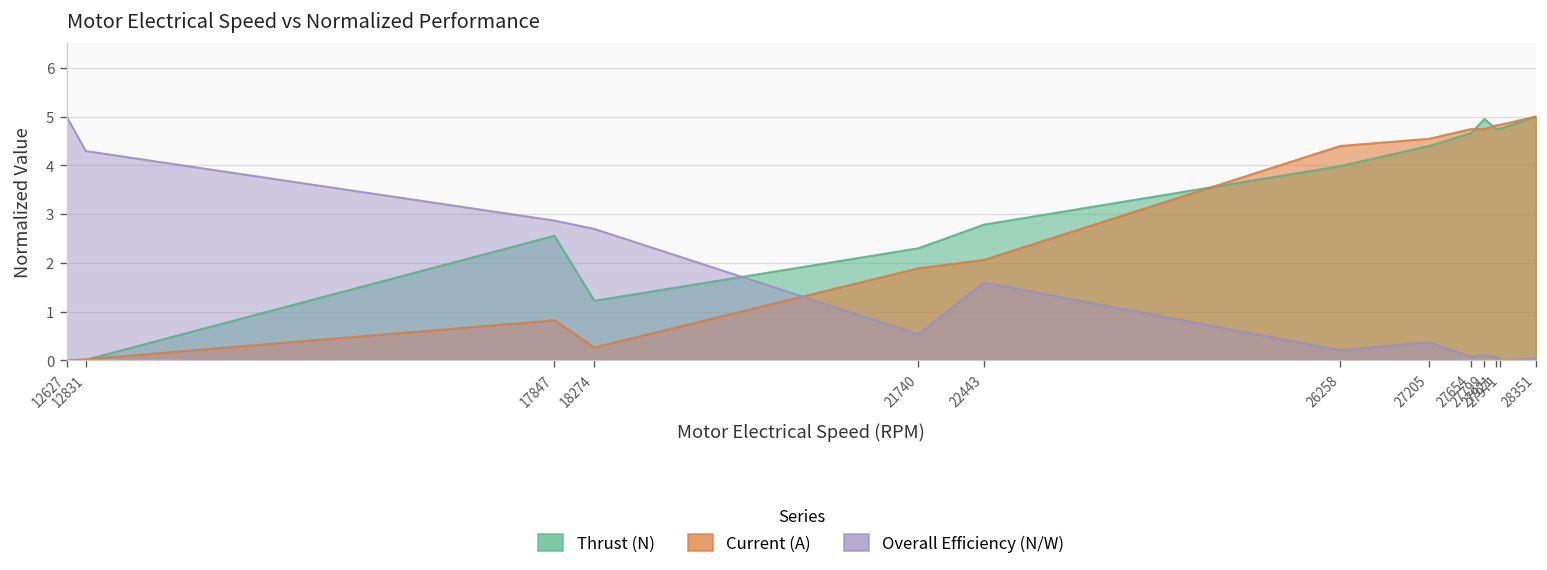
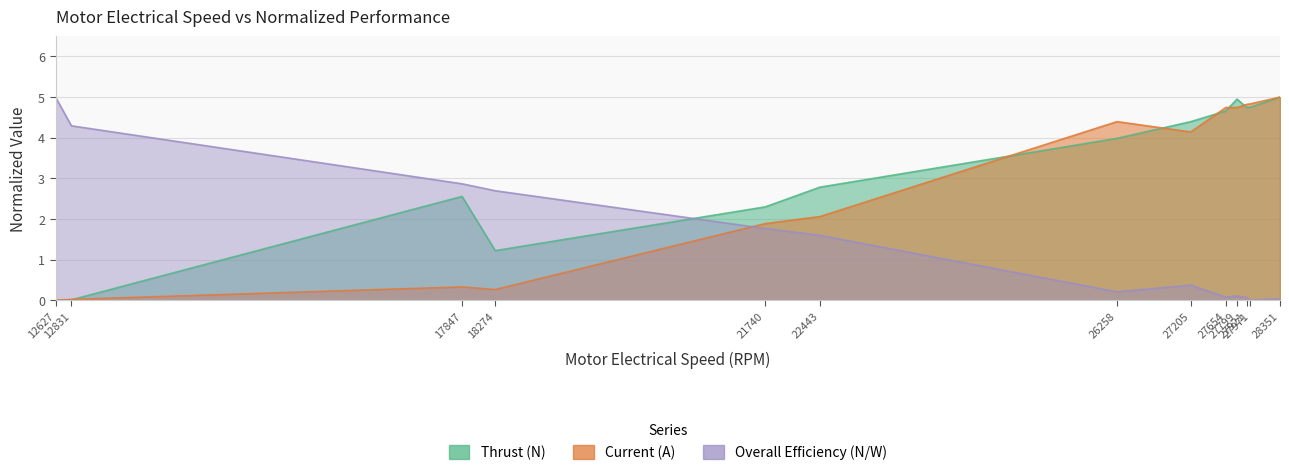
Current (A), 17847: 0.8 -> 0.3
Overall Efficiency (N/W), 21740: 0.5 -> 1.8
Current (A), 27205: 4.5 -> 4.1
